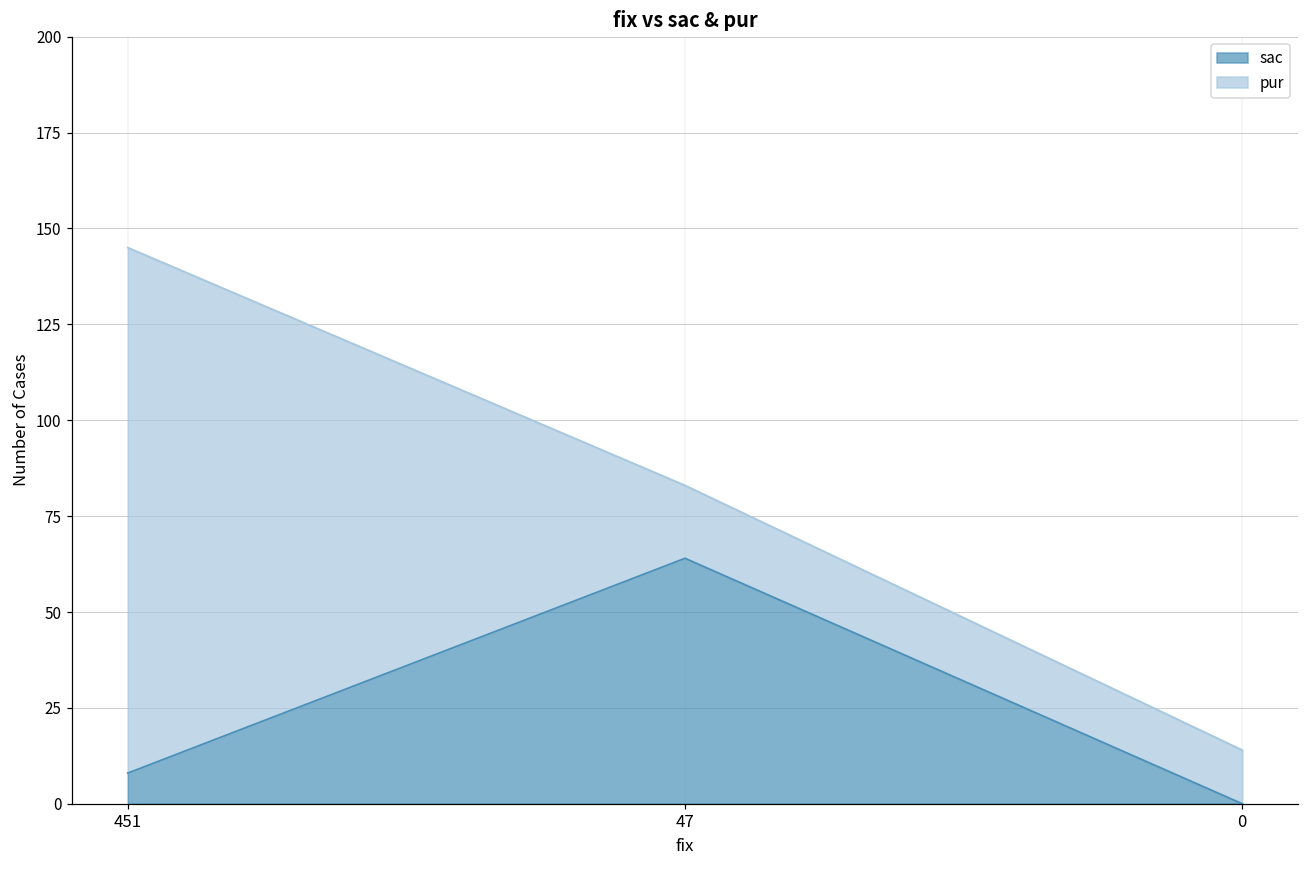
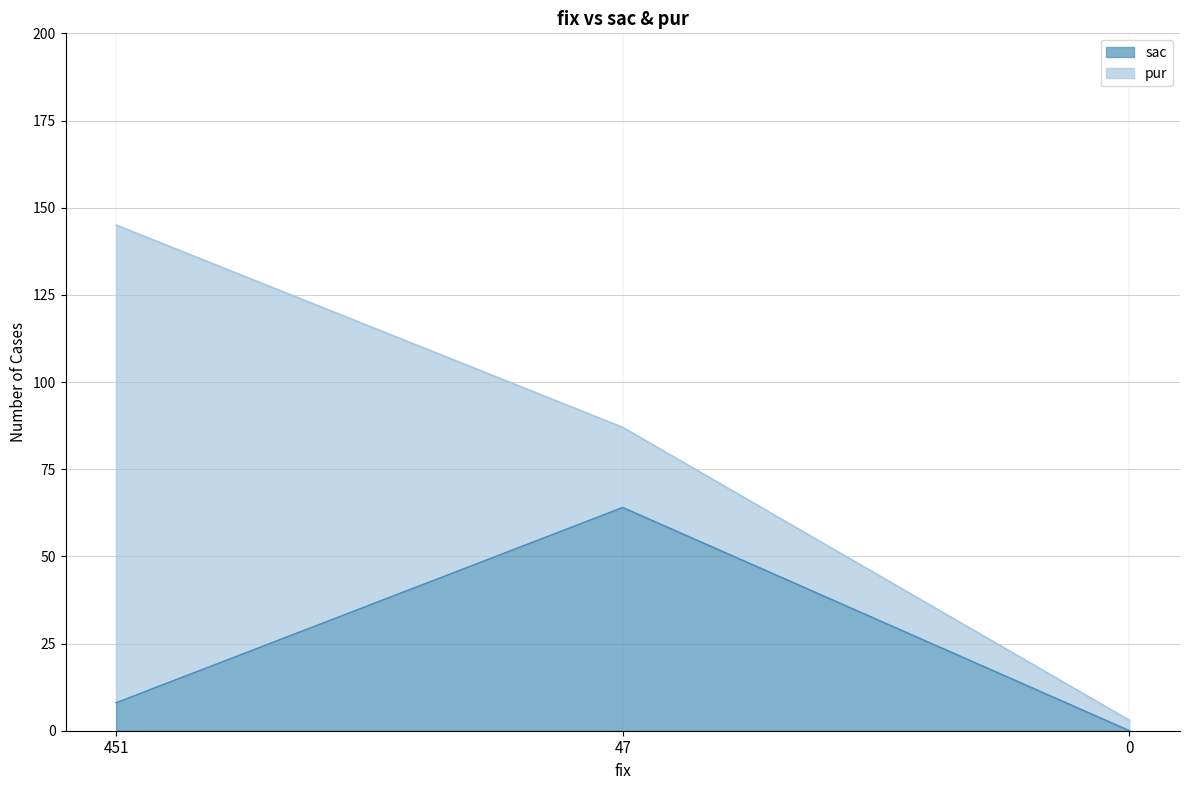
pur, 47: 19 -> 23
pur, 0: 14 -> 3
